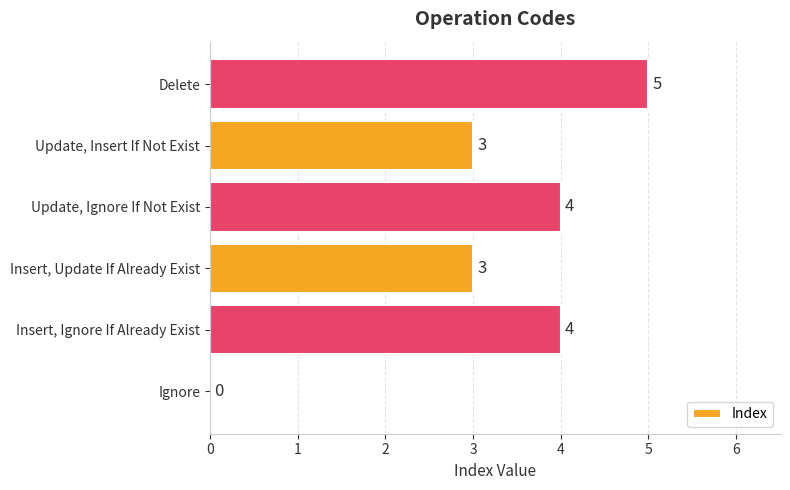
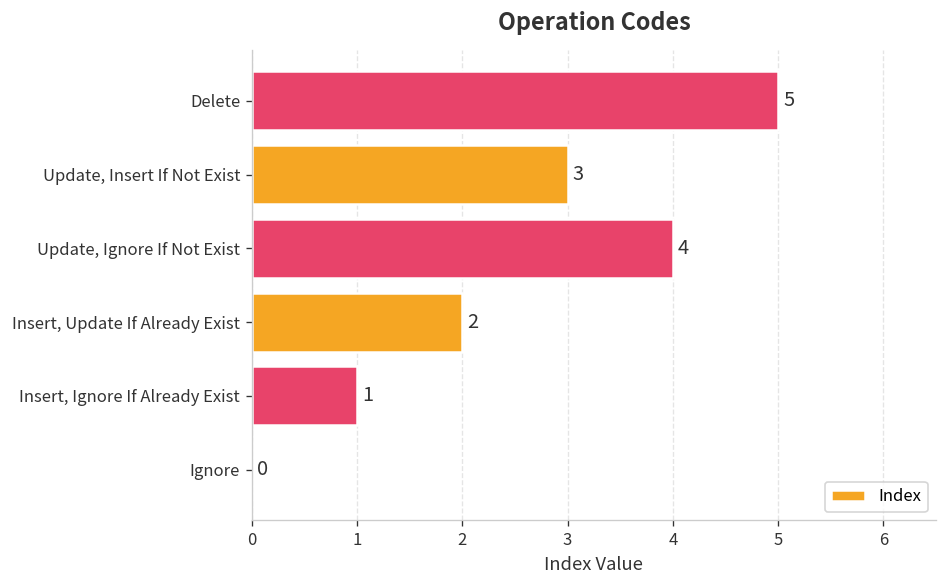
Insert, Update If Already Exist: 3 -> 2
Insert, Ignore If Already Exist: 4 -> 1
